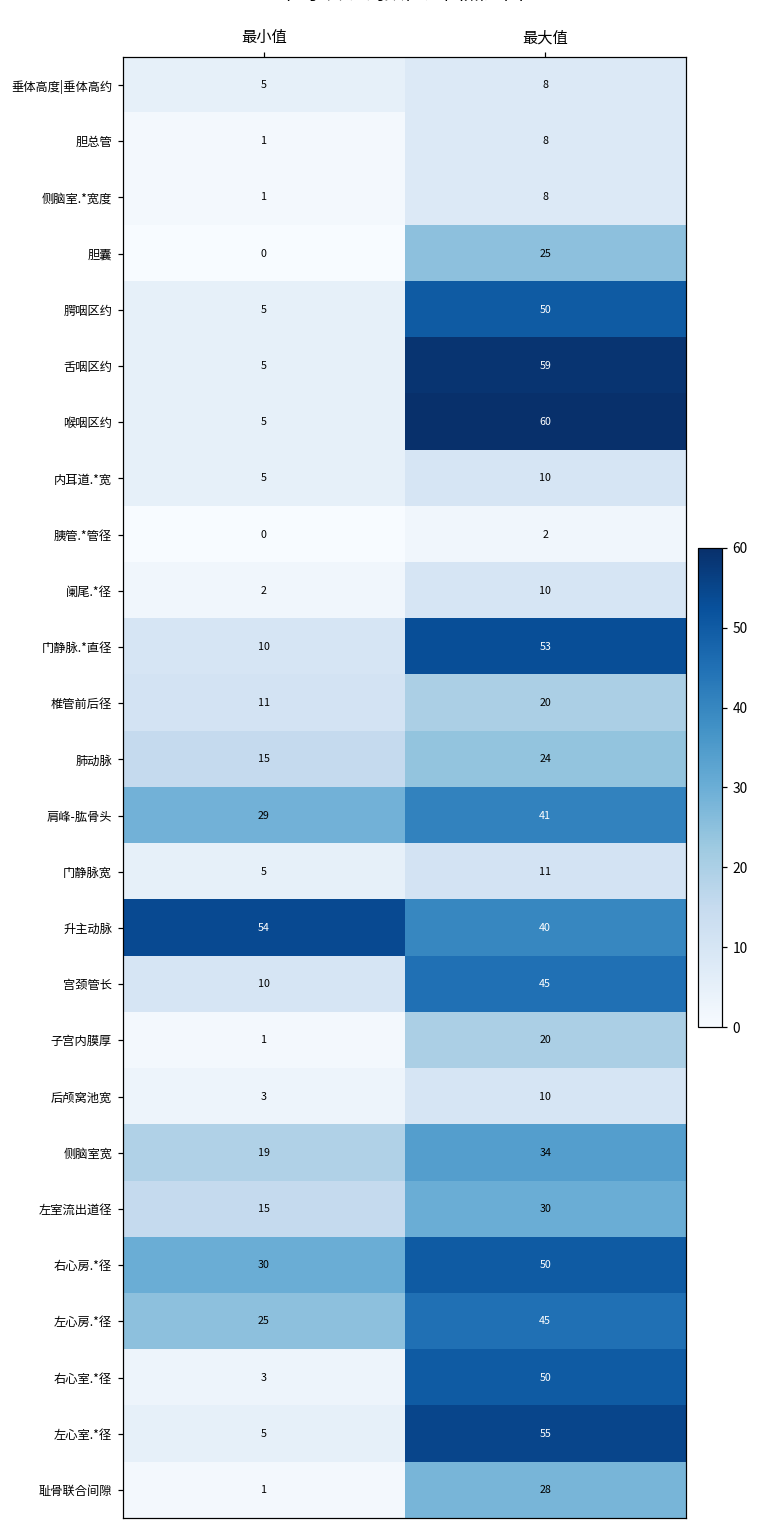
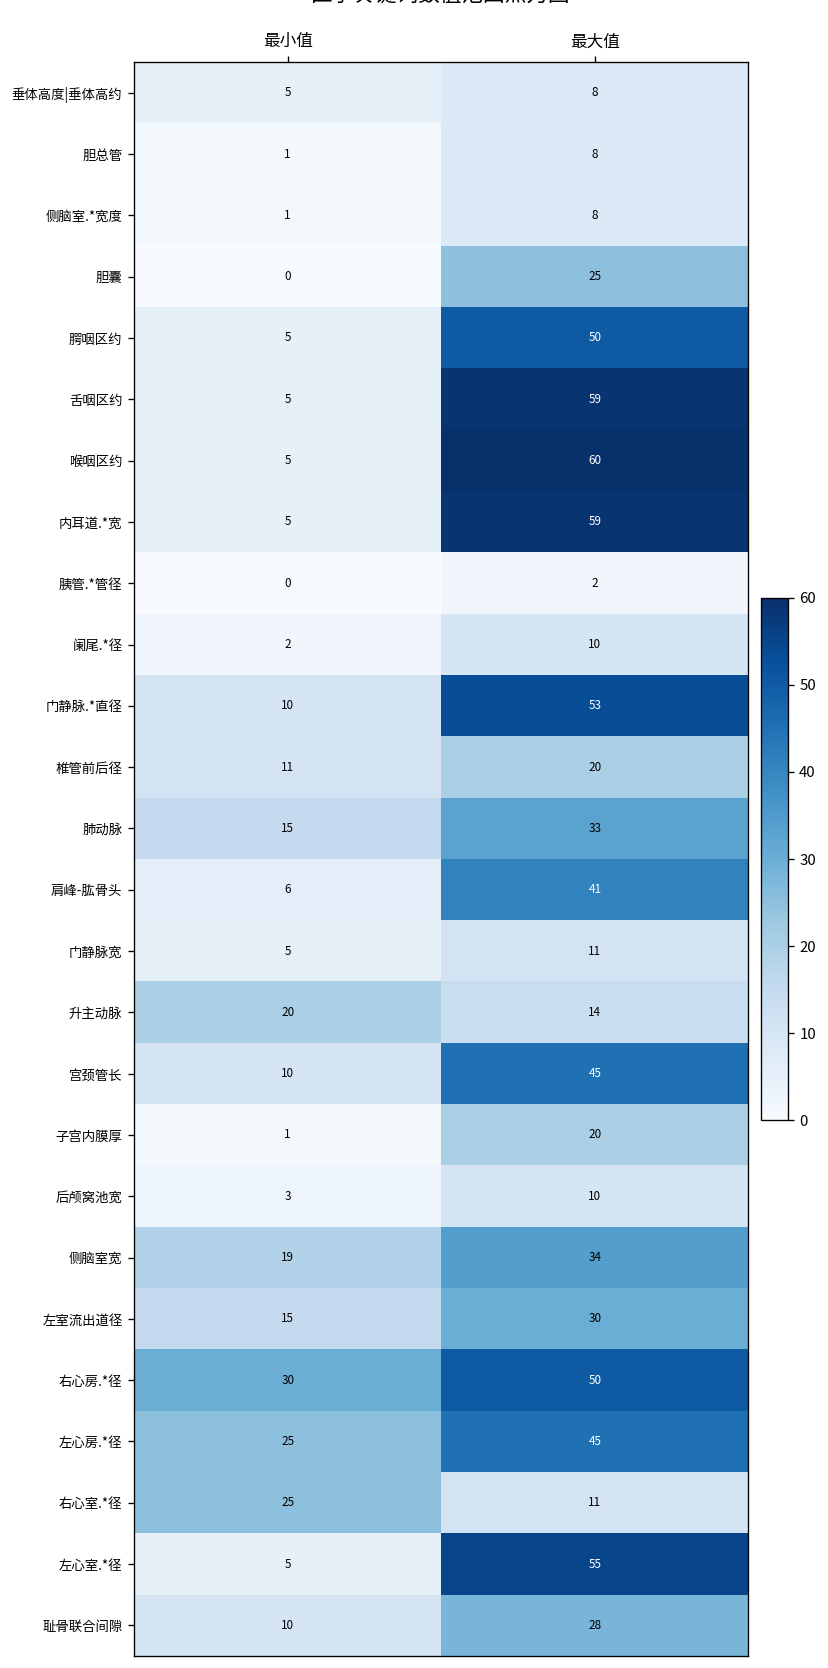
内耳道.*宽, 最大值: 10 -> 59
肺动脉, 最大值: 24 -> 33
肩峰-肱骨头, 最小值: 29 -> 6
升主动脉, 最小值: 54 -> 20
升主动脉, 最大值: 40 -> 14
右心室.*径, 最小值: 3 -> 25
右心室.*径, 最大值: 50 -> 11
耻骨联合间隙, 最小值: 1 -> 10
